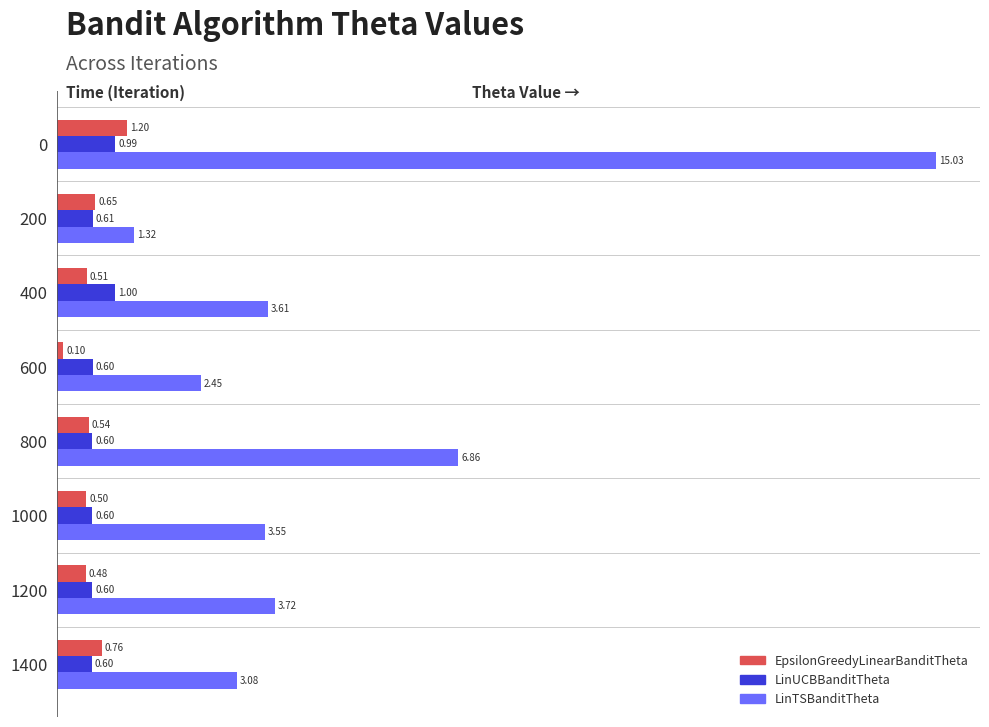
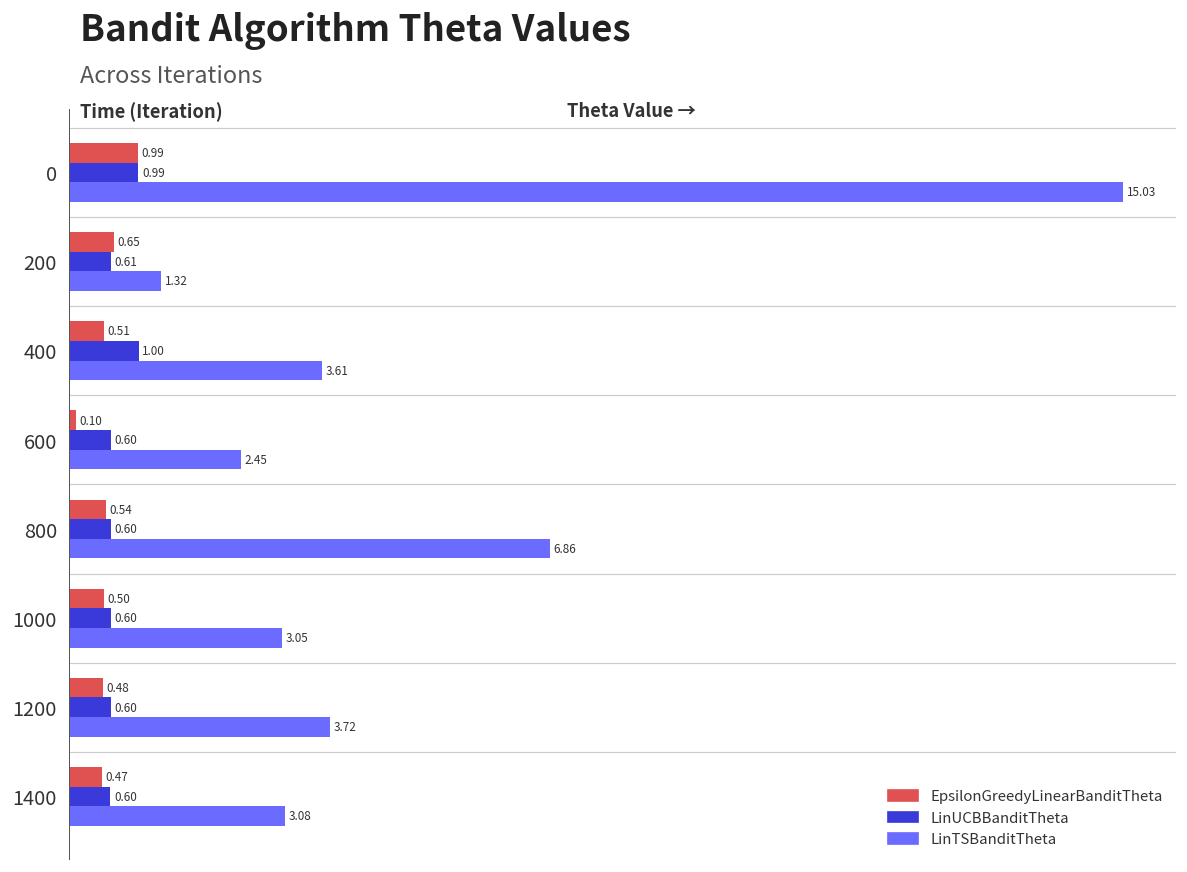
EpsilonGreedyLinearBanditTheta, 0: 1.20 -> 0.99
LinTSBanditTheta, 1000: 3.55 -> 3.05
EpsilonGreedyLinearBanditTheta, 1400: 0.76 -> 0.47
